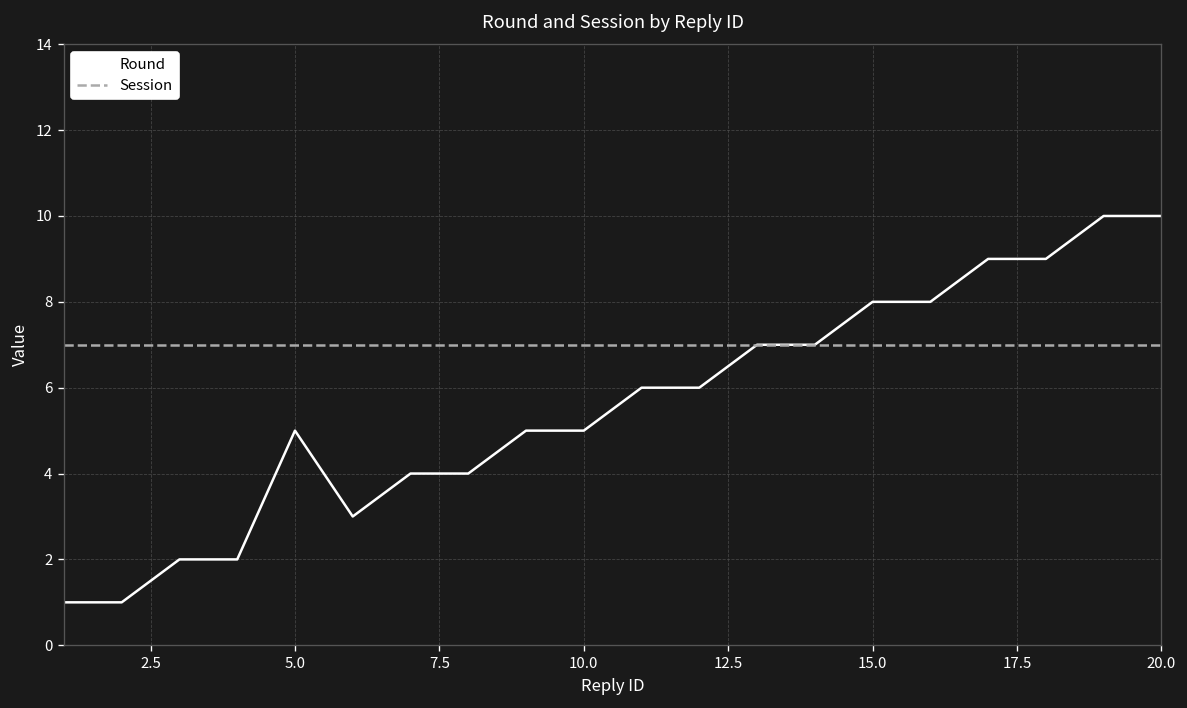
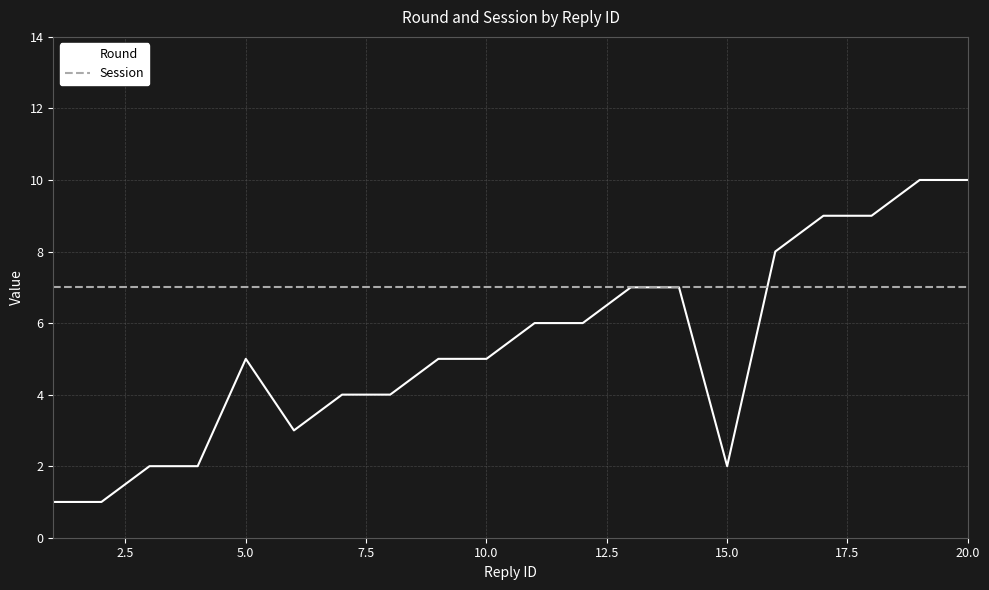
Round, 15.0: 8 -> 2
